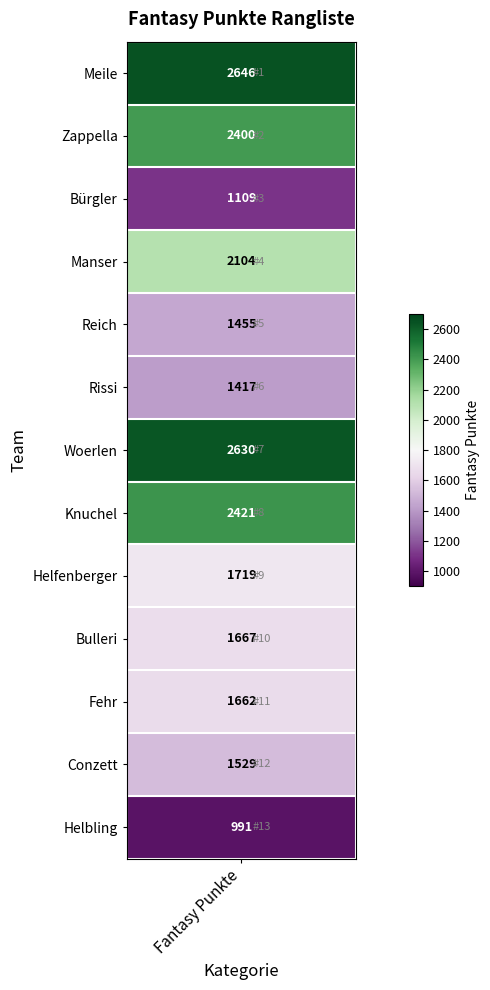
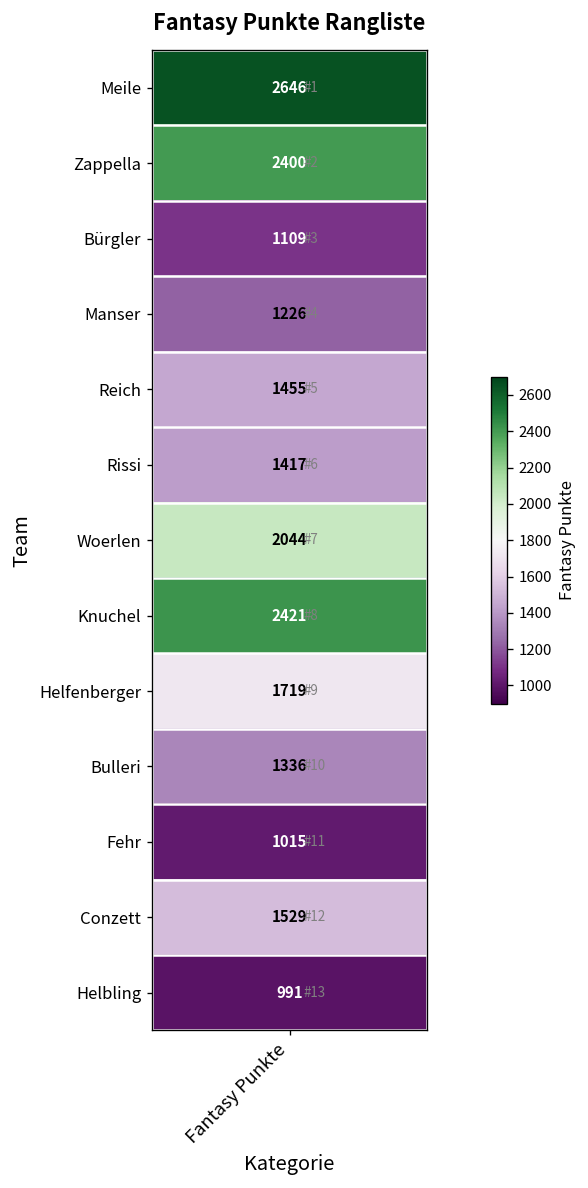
Manser, Fantasy Punkte: 2104 -> 1226
Woerlen, Fantasy Punkte: 2630 -> 2044
Bulleri, Fantasy Punkte: 1667 -> 1336
Fehr, Fantasy Punkte: 1662 -> 1015
